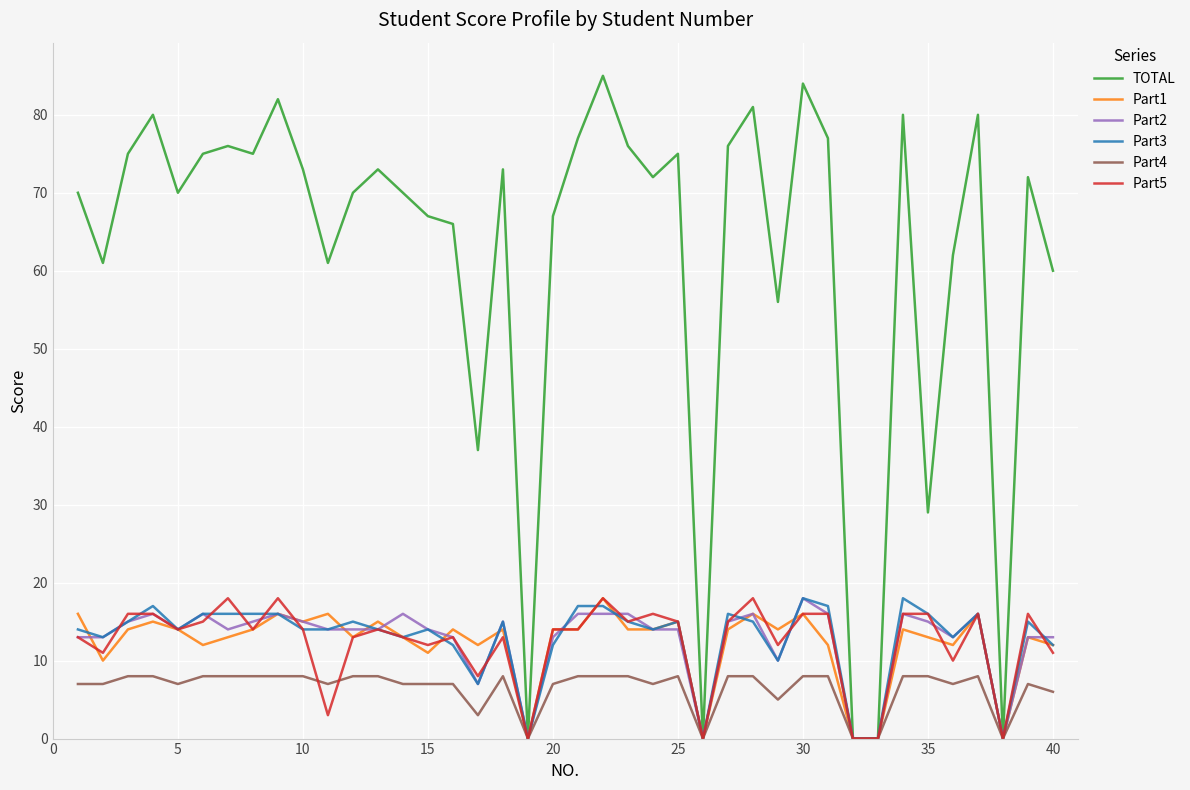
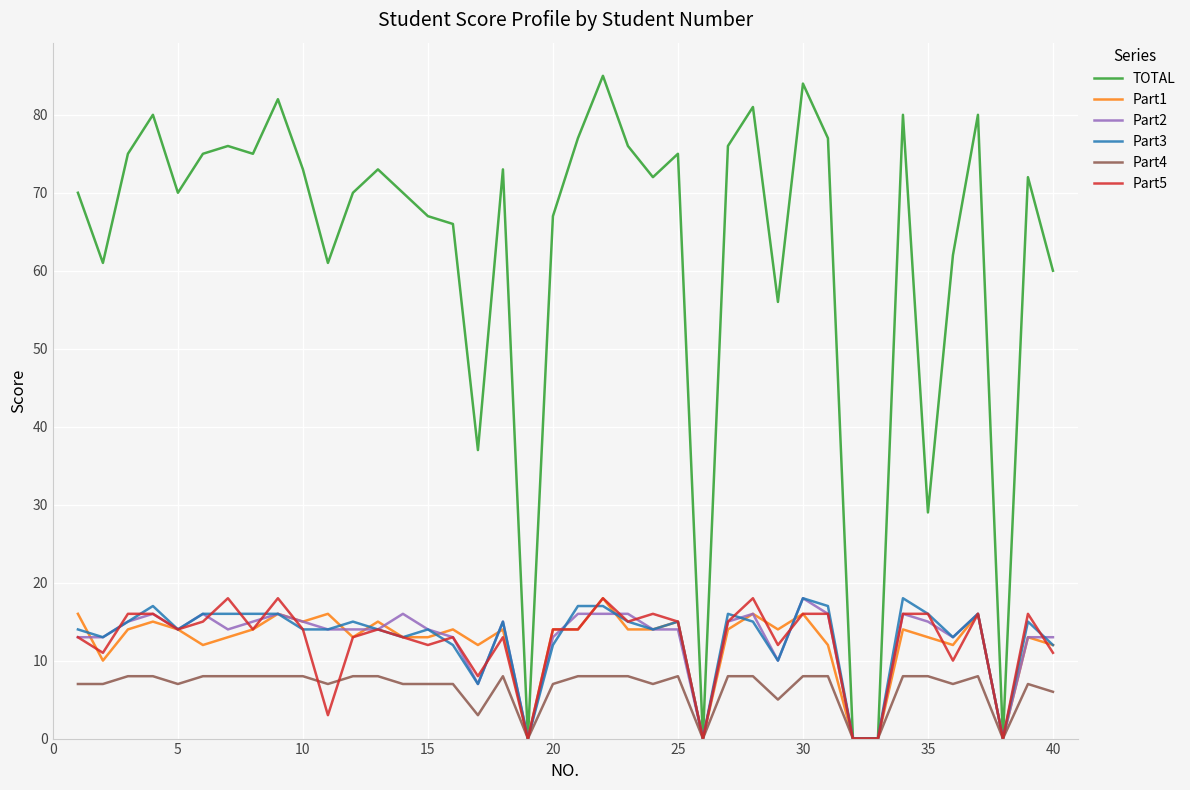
Part1, 15: 11 -> 13
